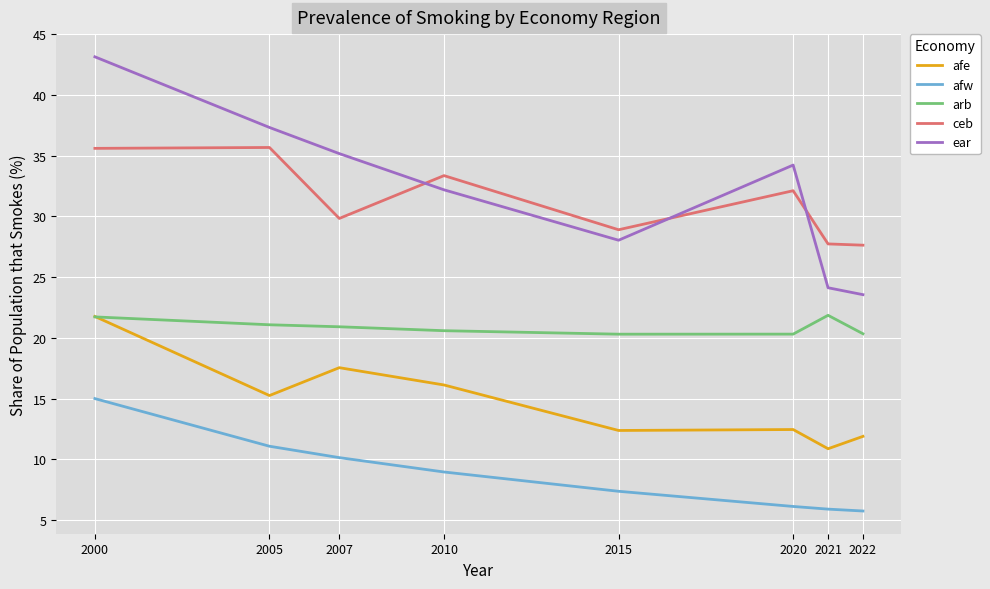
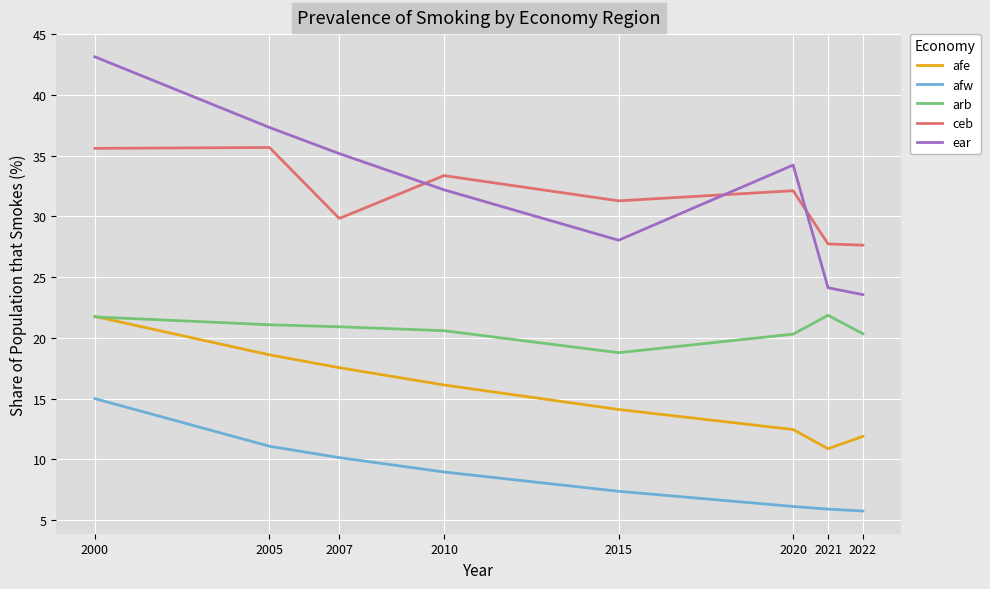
afe, 2005: 15.2 -> 18.6
afe, 2015: 12.4 -> 14.1
arb, 2015: 20.3 -> 18.8
ceb, 2015: 28.9 -> 31.3
